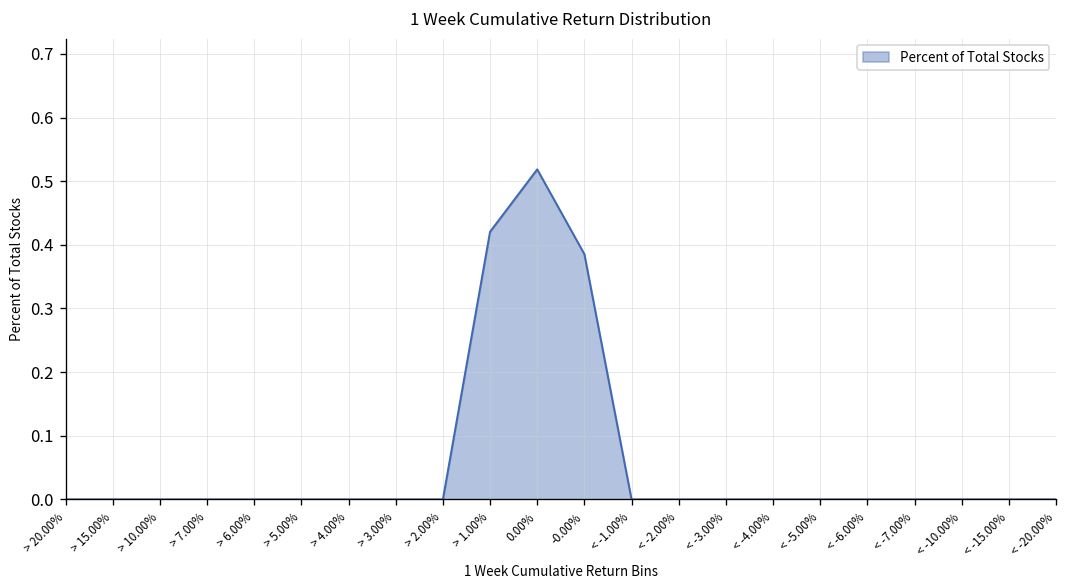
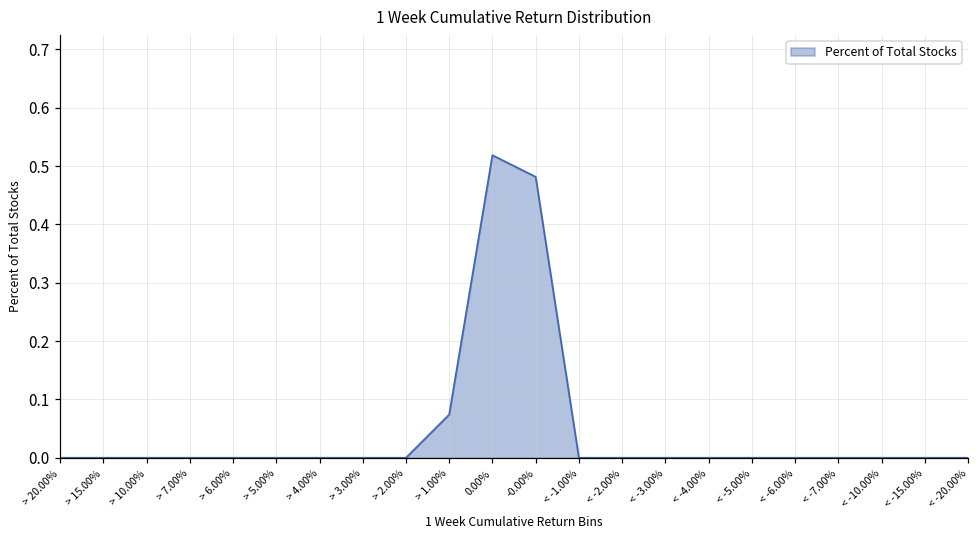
> 1.00%: 0.42 -> 0.07
-0.00%: 0.39 -> 0.48
